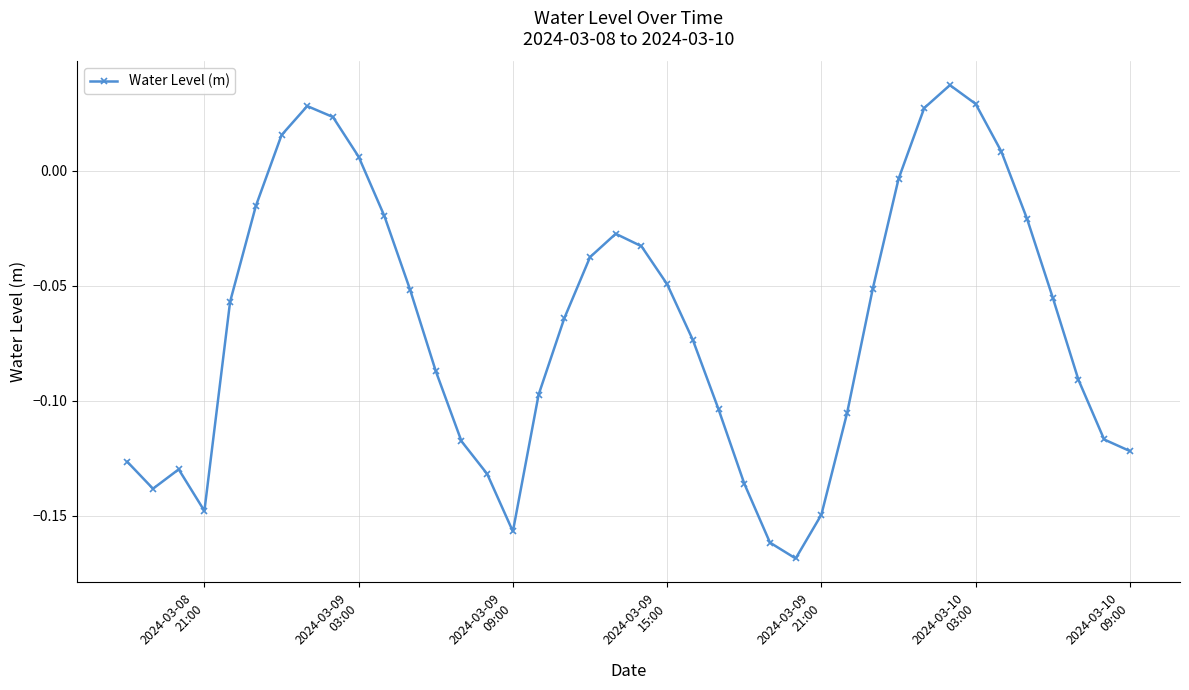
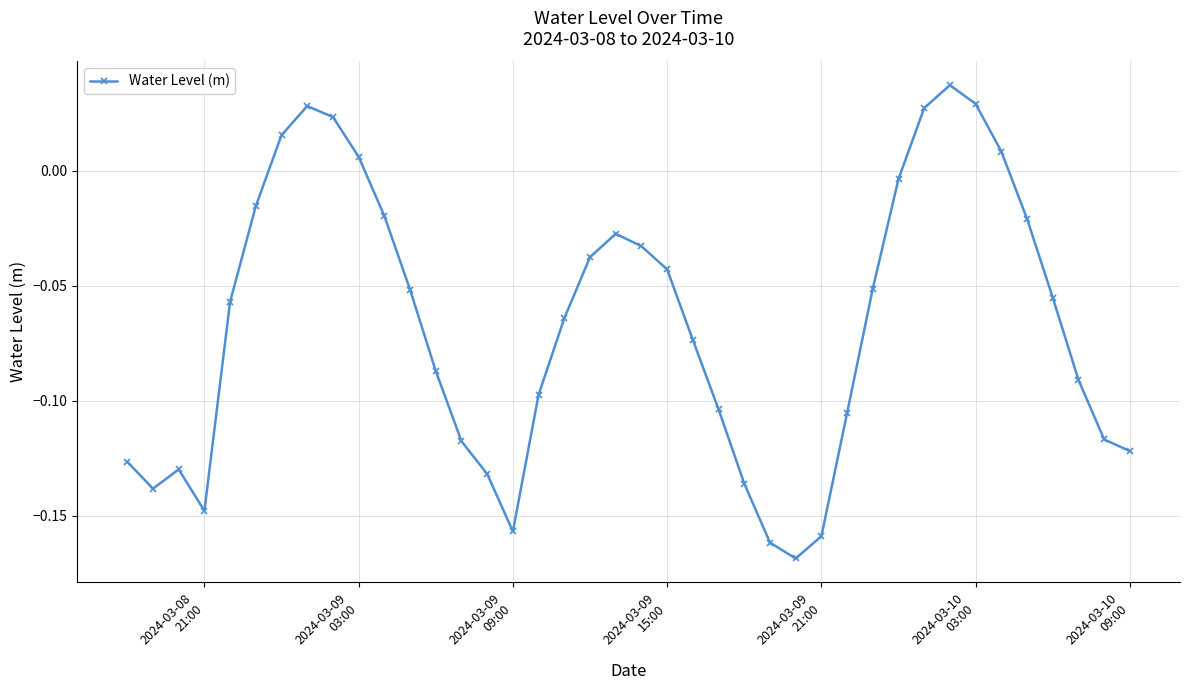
2024-03-09 15:00: -0.049 -> -0.043
2024-03-09 21:00: -0.150 -> -0.159
